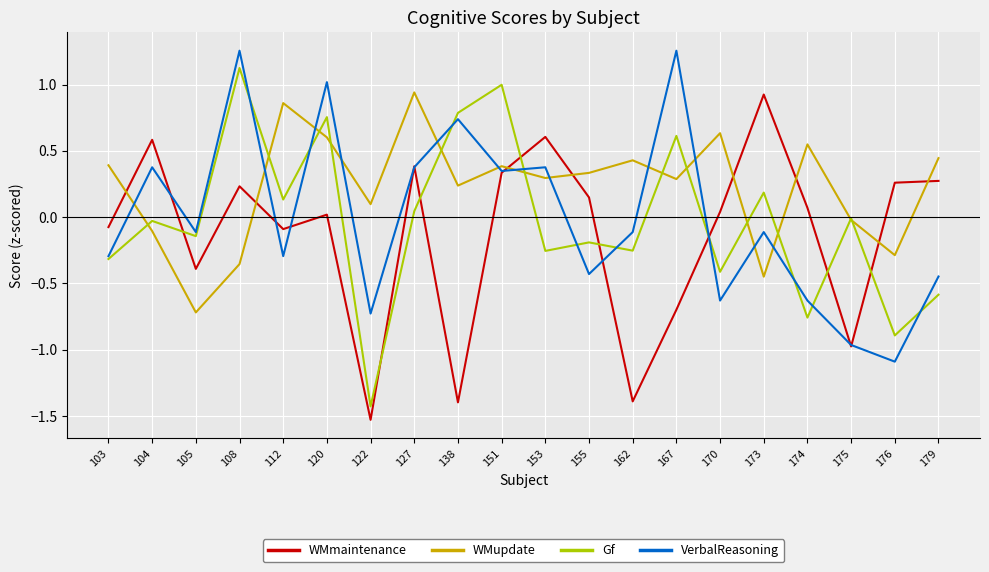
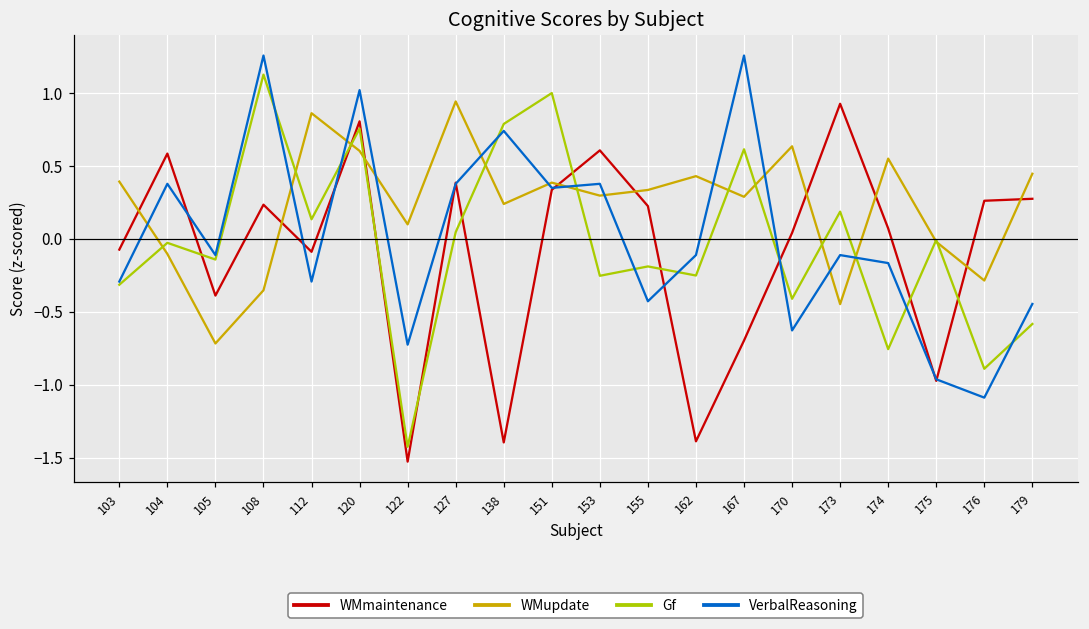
WMmaintenance, 120: 0.02 -> 0.80
WMmaintenance, 155: 0.15 -> 0.22
VerbalReasoning, 174: -0.63 -> -0.17
